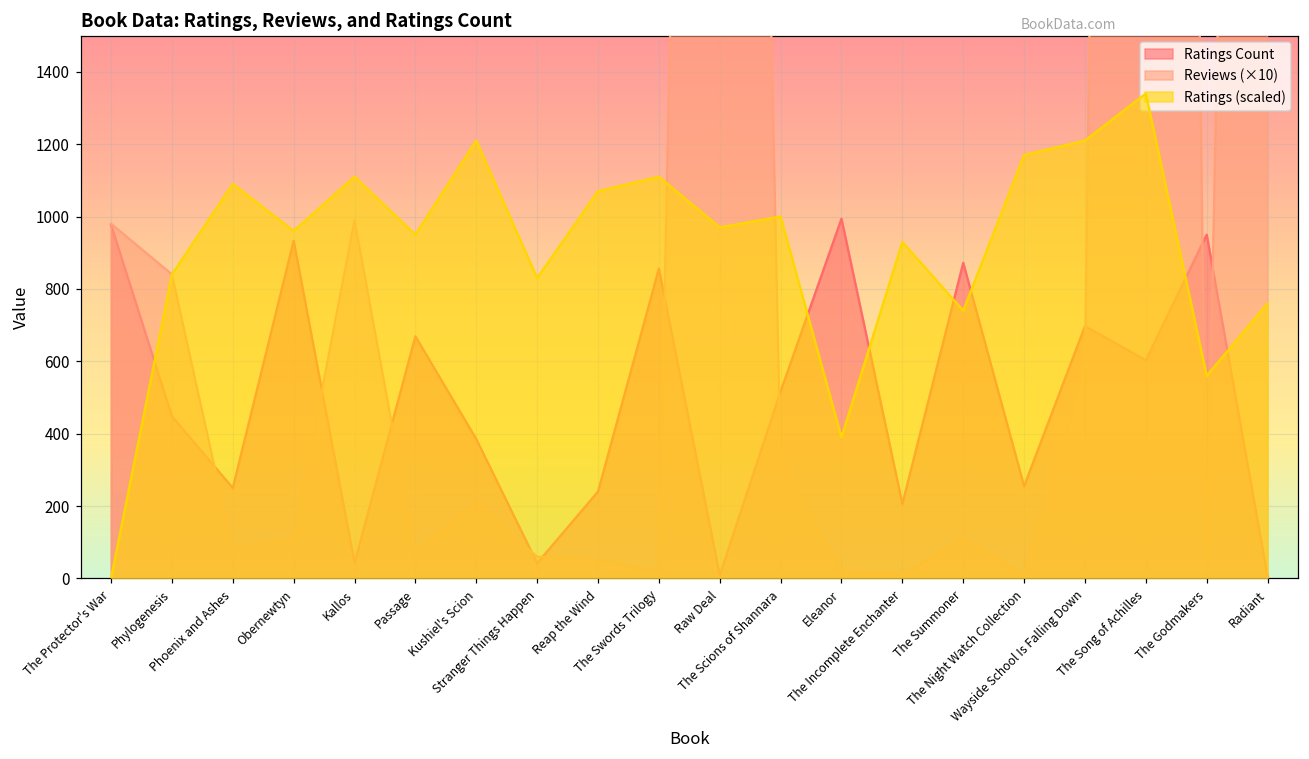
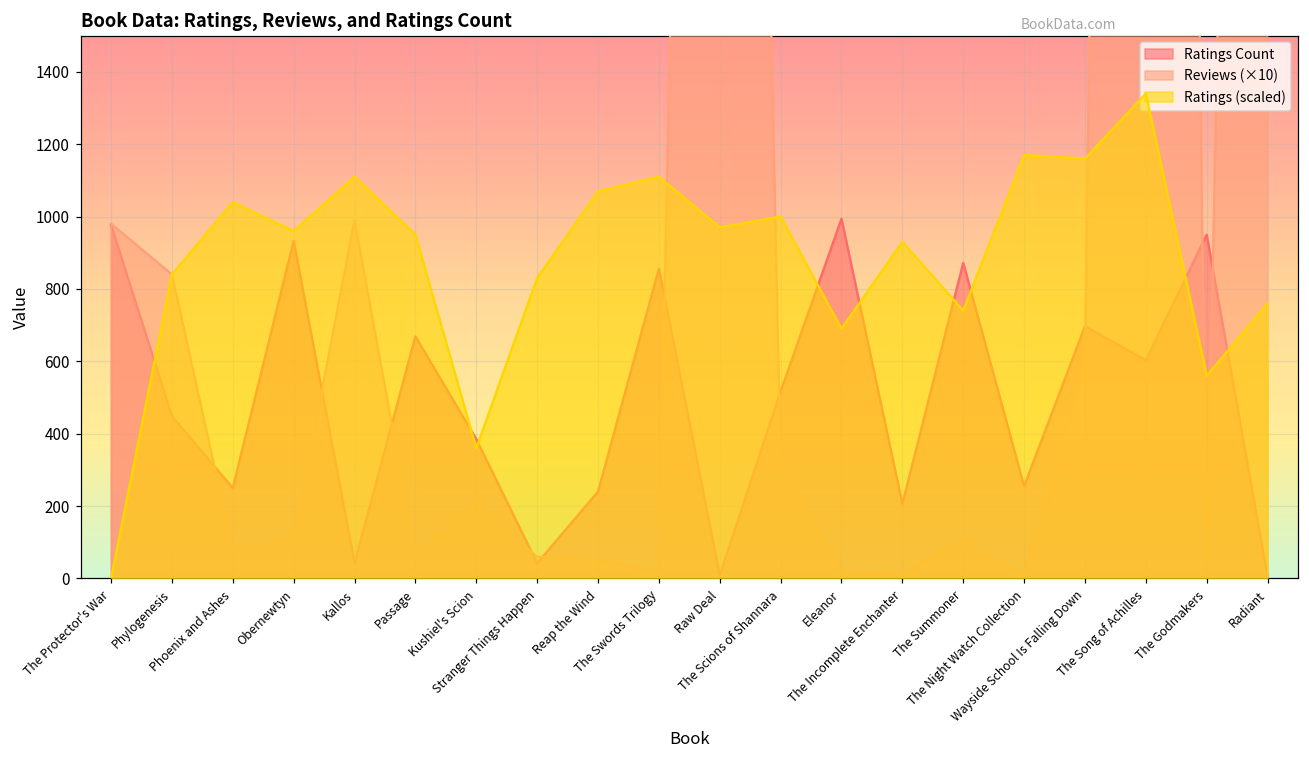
Ratings (scaled), Phoenix and Ashes: 1090 -> 1040
Ratings (scaled), Kushiel's Scion: 1210 -> 360
Ratings (scaled), Eleanor: 390 -> 690
Ratings (scaled), Wayside School Is Falling Down: 1210 -> 1160
